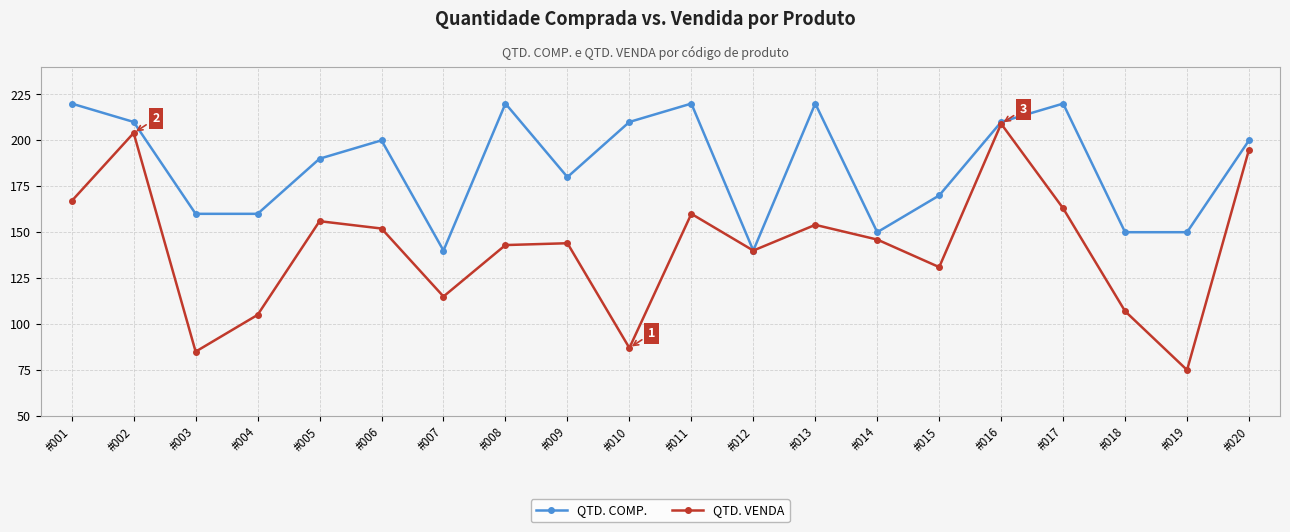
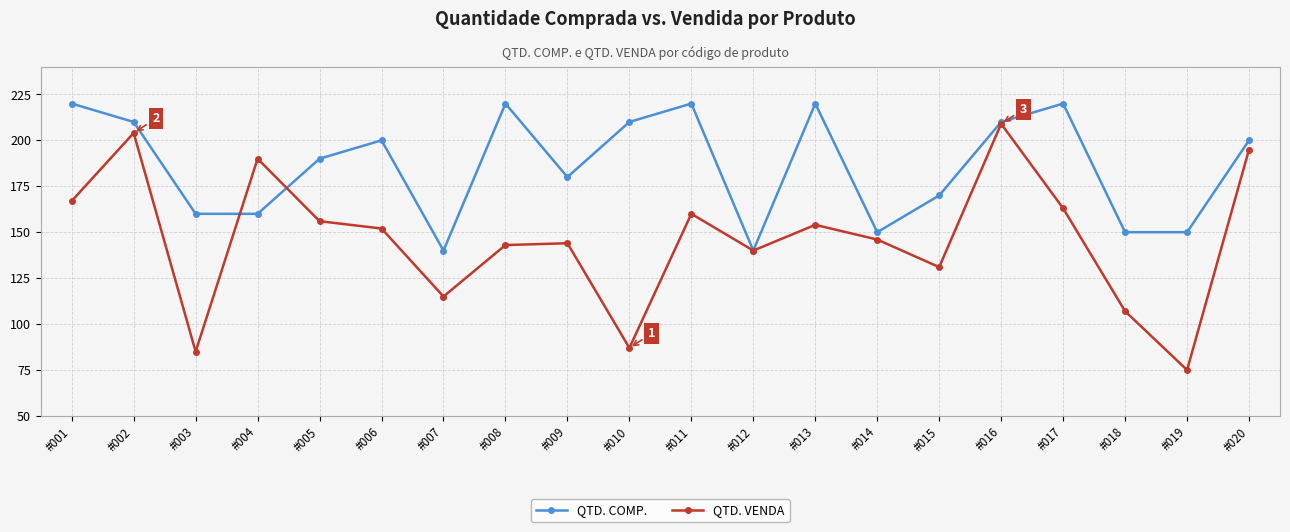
QTD. VENDA, #004: 105 -> 190
